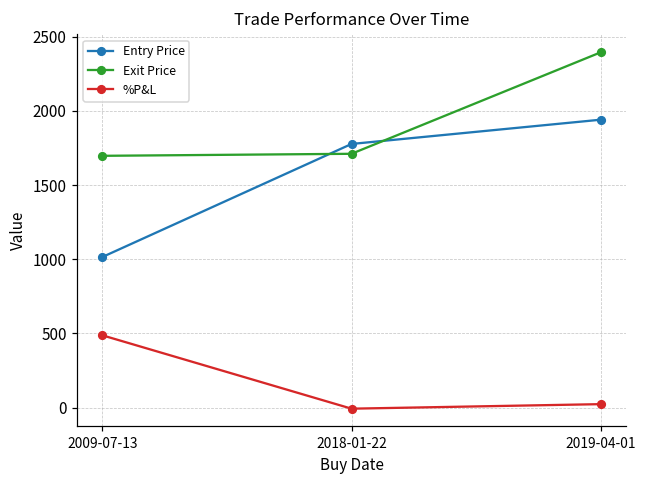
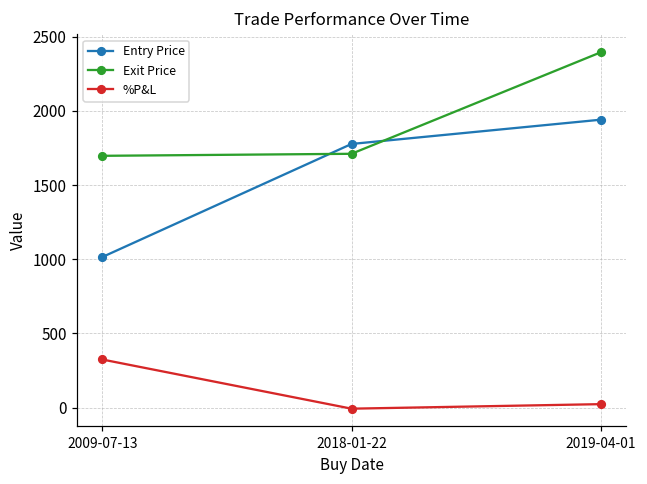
%P&L, 2009-07-13: 490 -> 320
